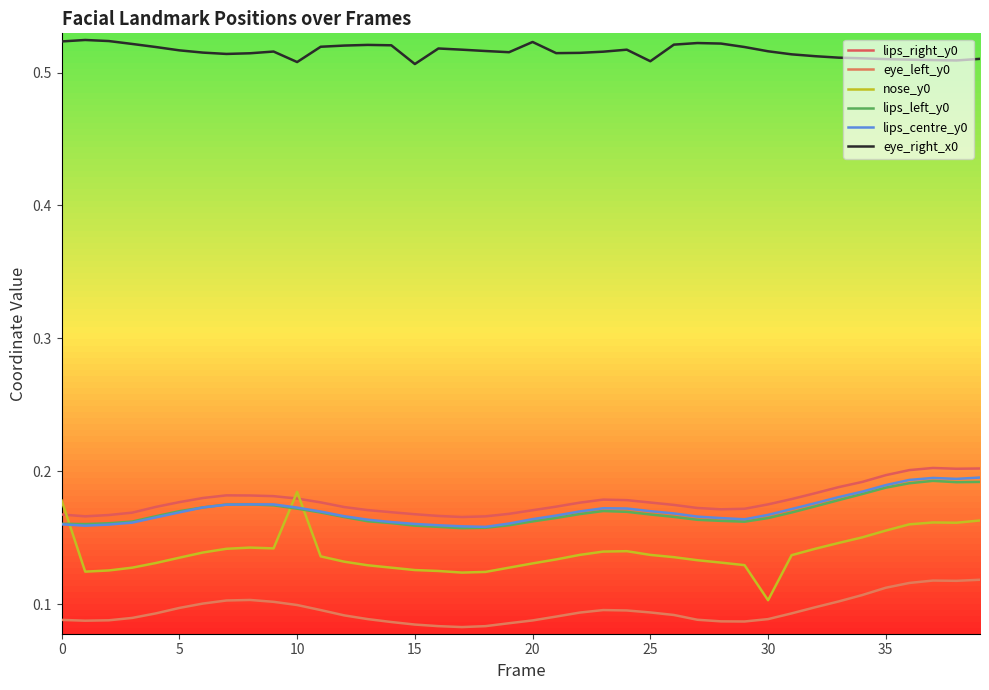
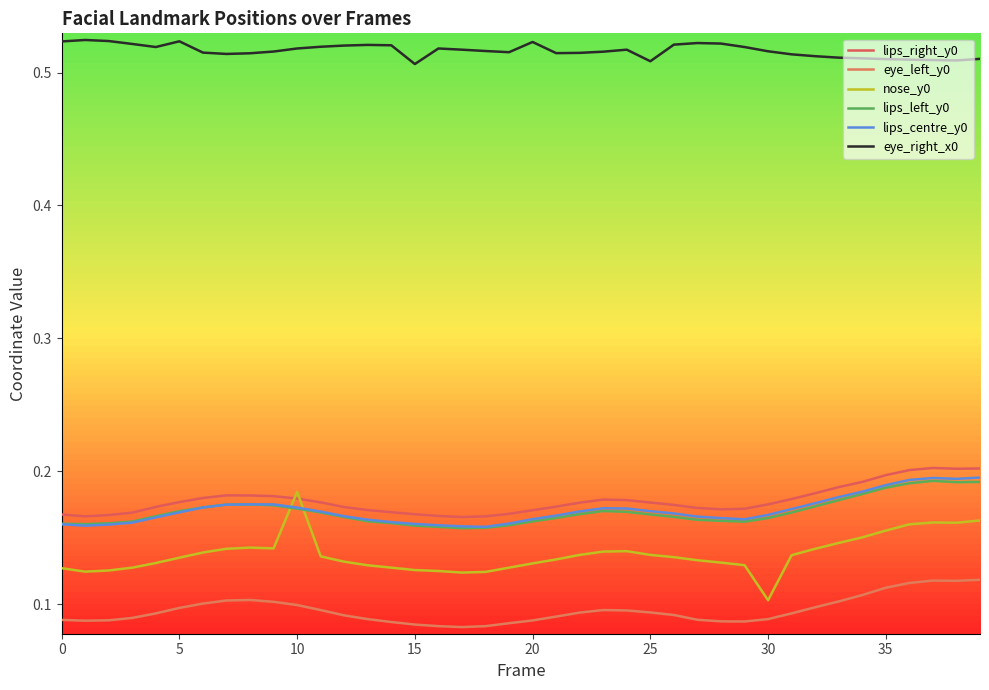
nose_y0, 0: 0.178 -> 0.127
eye_right_x0, 5: 0.517 -> 0.524
eye_right_x0, 10: 0.508 -> 0.518
